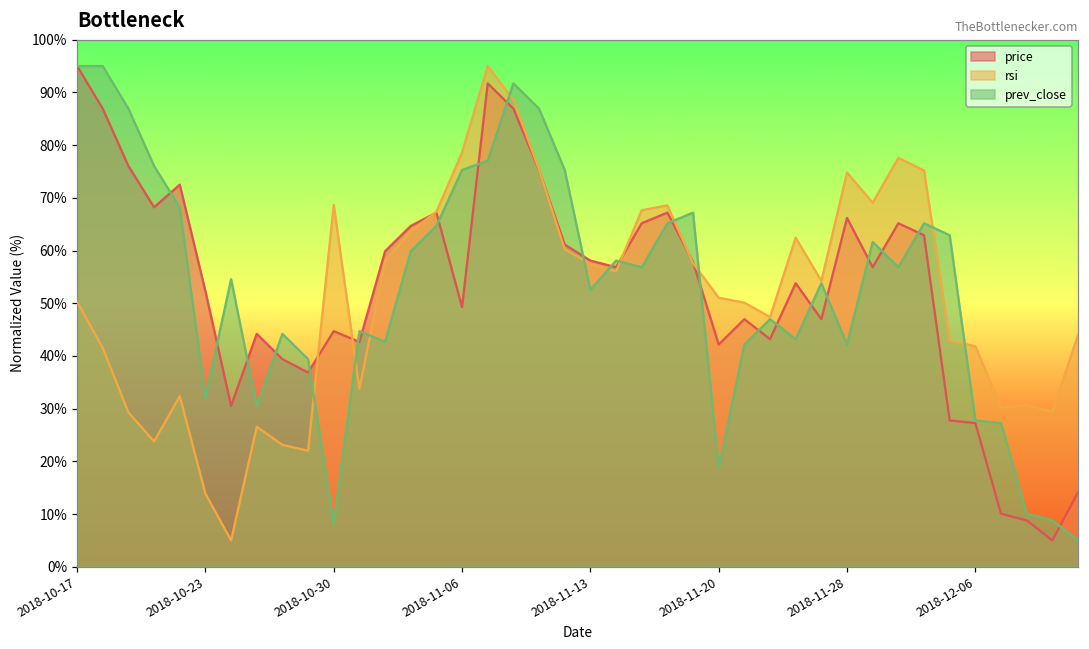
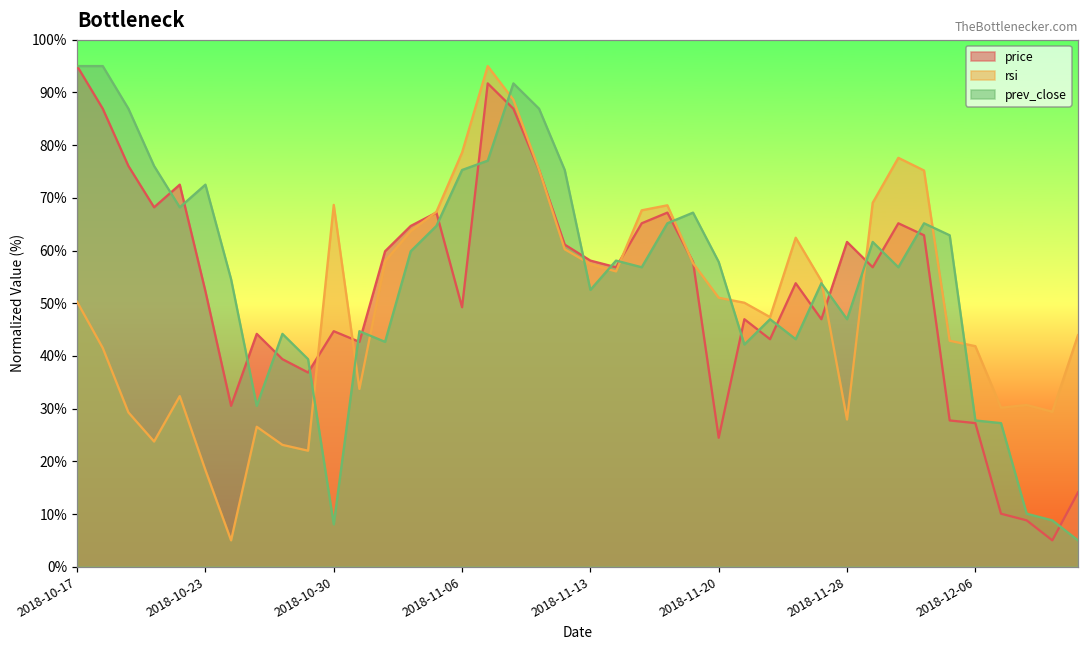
rsi, 2018-10-23: 14% -> 18%
prev_close, 2018-10-23: 32% -> 73%
price, 2018-11-20: 42% -> 24%
prev_close, 2018-11-20: 19% -> 58%
price, 2018-11-28: 66% -> 62%
rsi, 2018-11-28: 75% -> 28%
prev_close, 2018-11-28: 42% -> 47%
